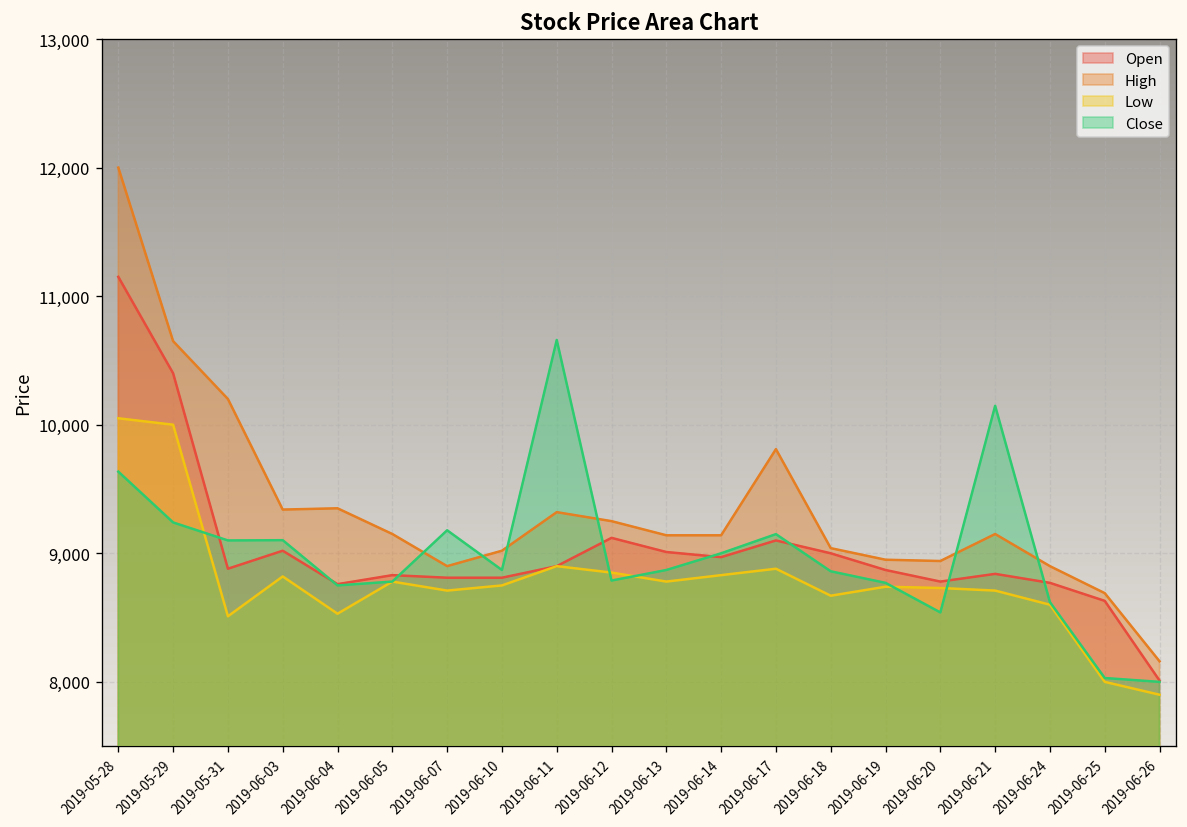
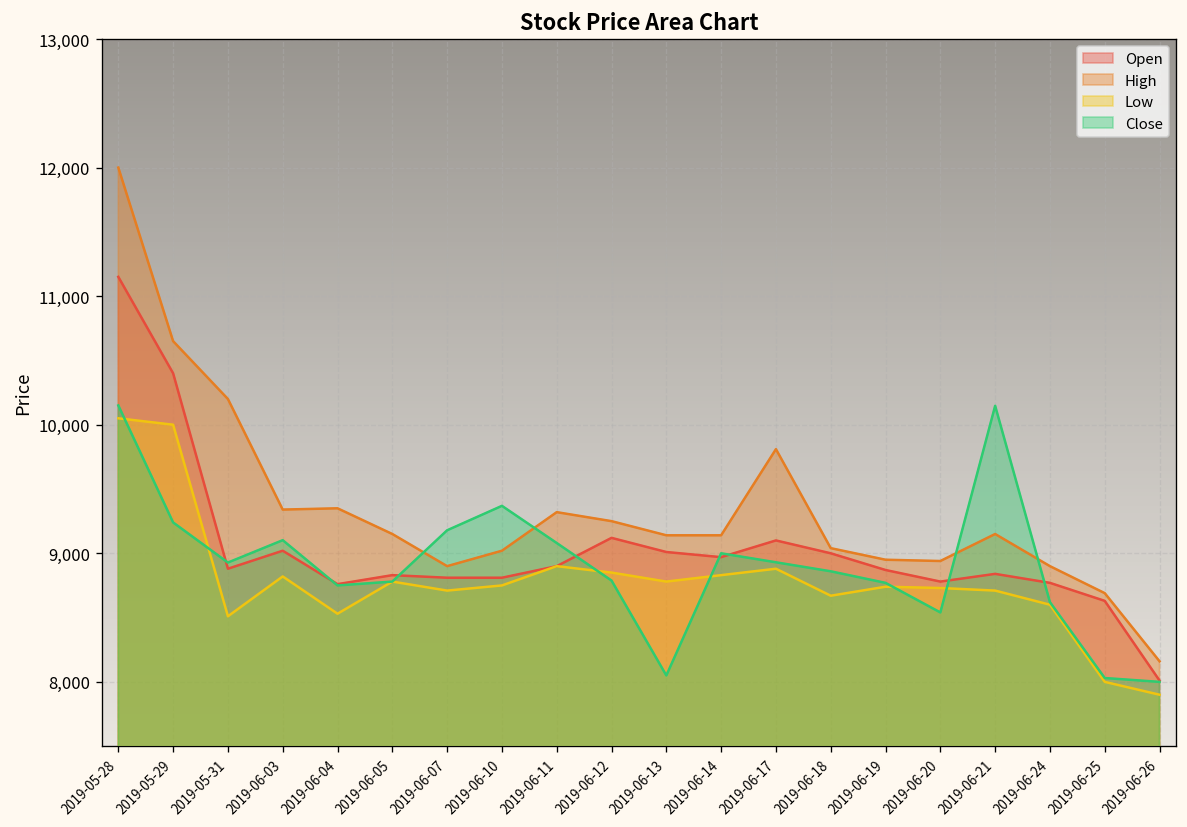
Close, 2019-05-28: 9,640 -> 10,150
Close, 2019-05-31: 9,100 -> 8,930
Close, 2019-06-10: 8,870 -> 9,370
Close, 2019-06-11: 10,660 -> 9,080
Close, 2019-06-13: 8,870 -> 8,050
Close, 2019-06-17: 9,150 -> 8,930
